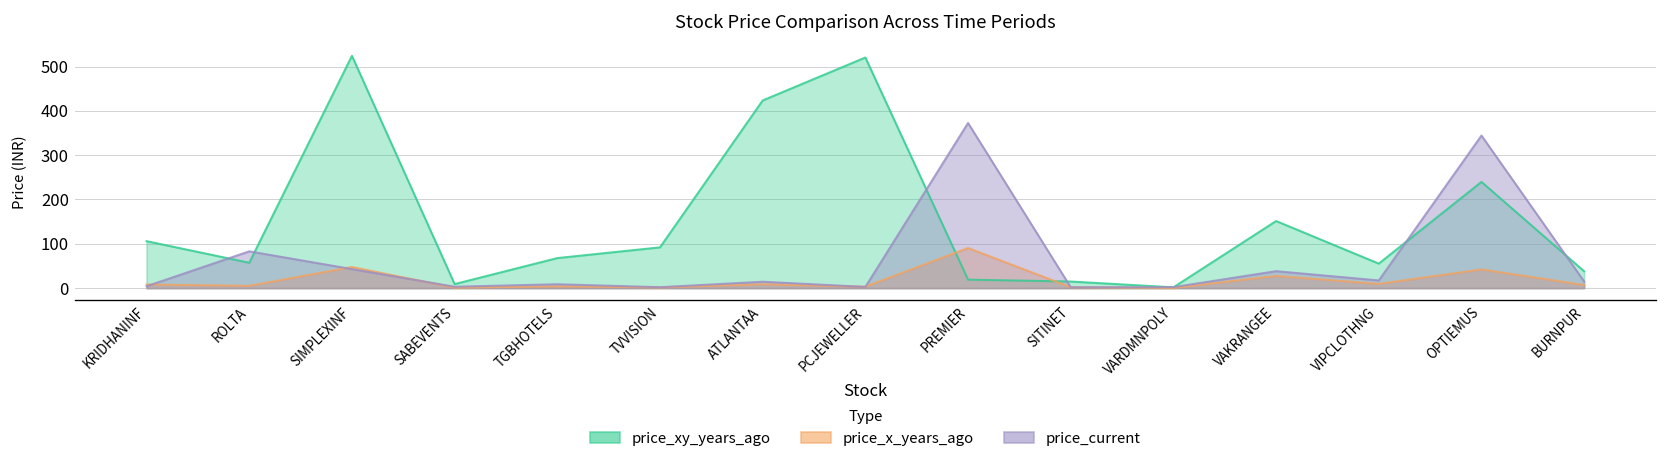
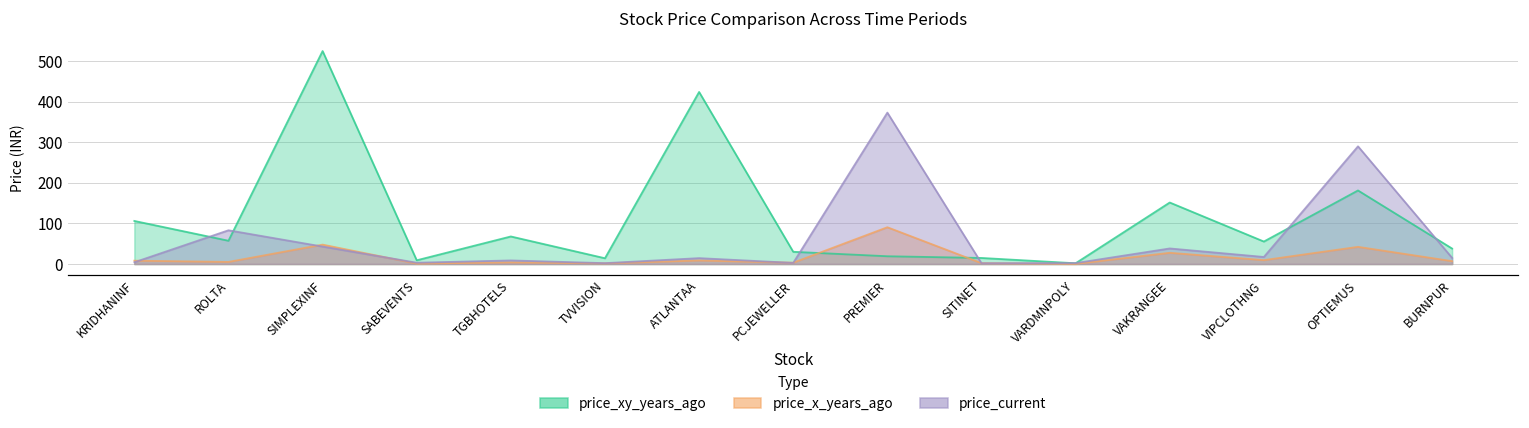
price_xy_years_ago, TVVISION: 90 -> 10
price_xy_years_ago, PCJEWELLER: 520 -> 30
price_xy_years_ago, OPTIEMUS: 240 -> 180
price_current, OPTIEMUS: 340 -> 290
